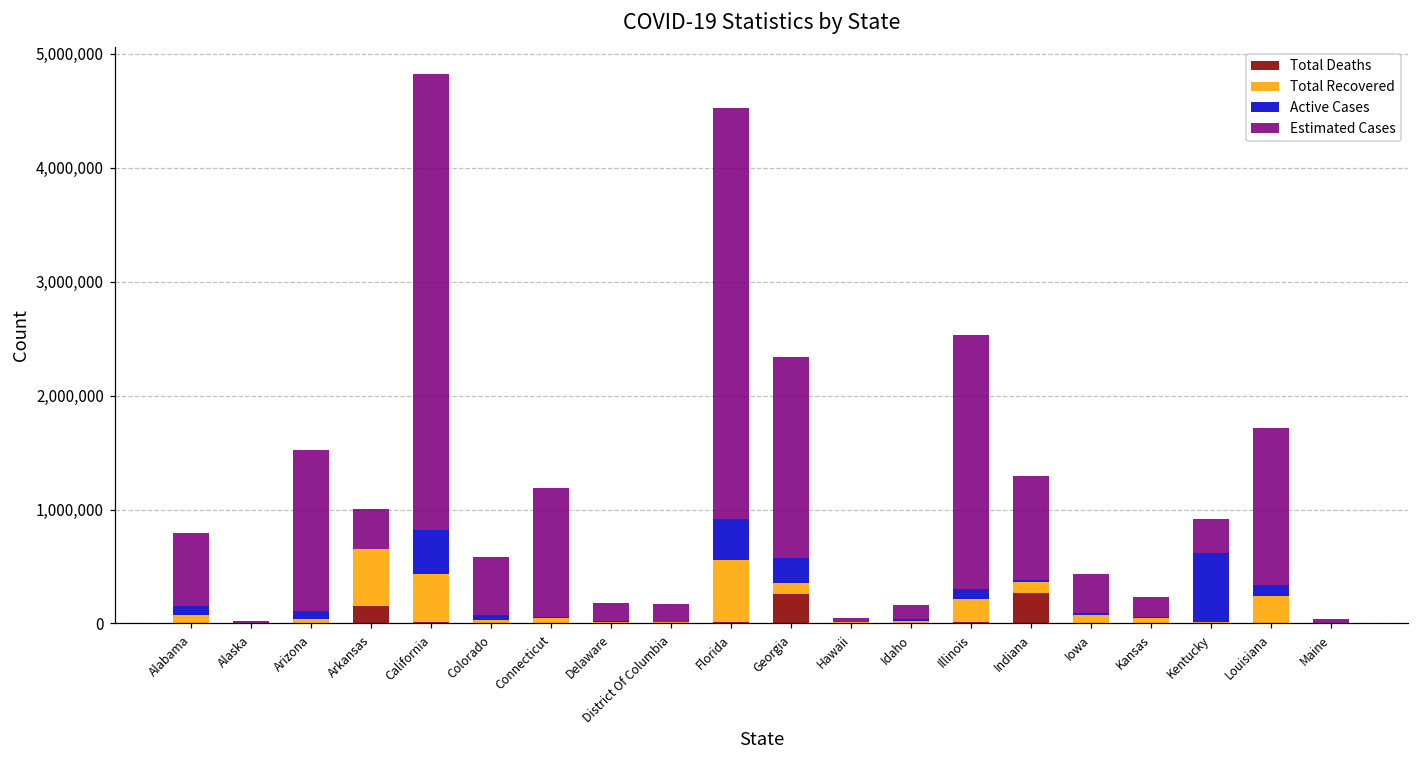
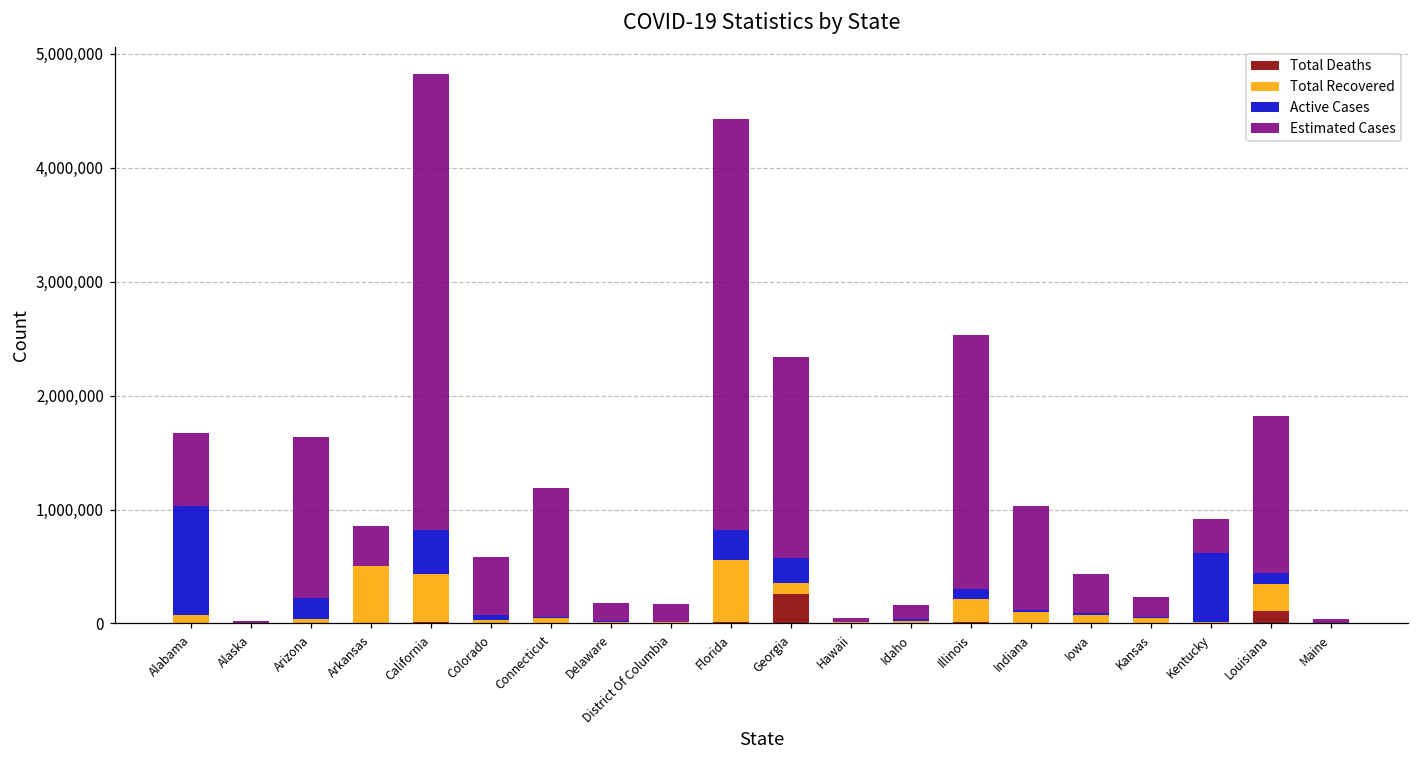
Active Cases, Alabama: 90,000 -> 960,000
Active Cases, Arizona: 60,000 -> 180,000
Total Deaths, Arkansas: 150,000 -> 0
Active Cases, Florida: 360,000 -> 270,000
Total Deaths, Indiana: 260,000 -> 0
Total Deaths, Louisiana: 10,000 -> 110,000
